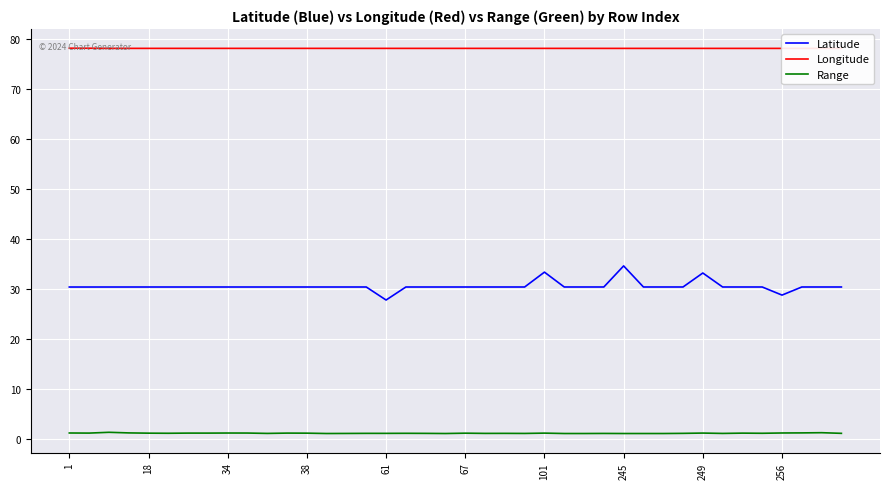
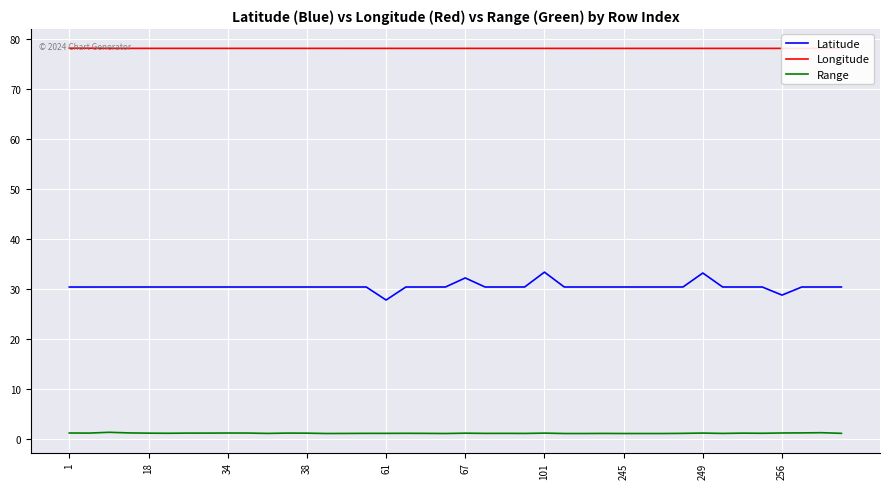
Latitude, 67: 30 -> 32
Latitude, 245: 35 -> 30
